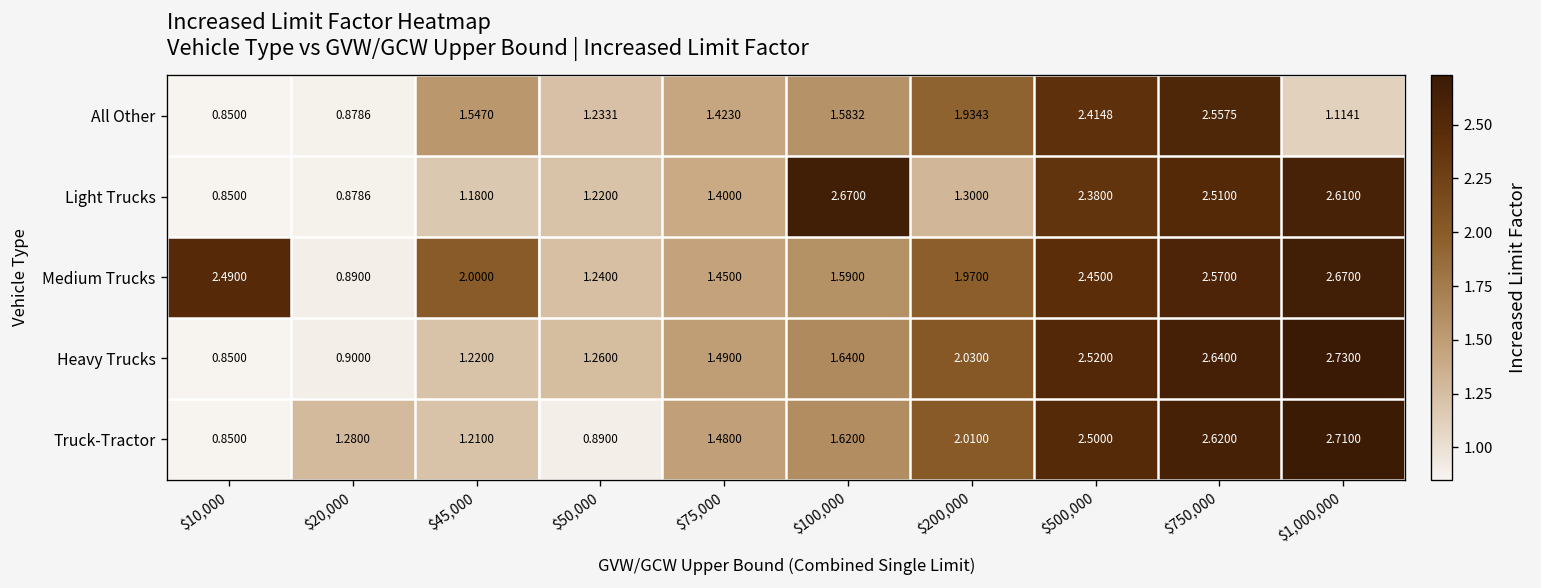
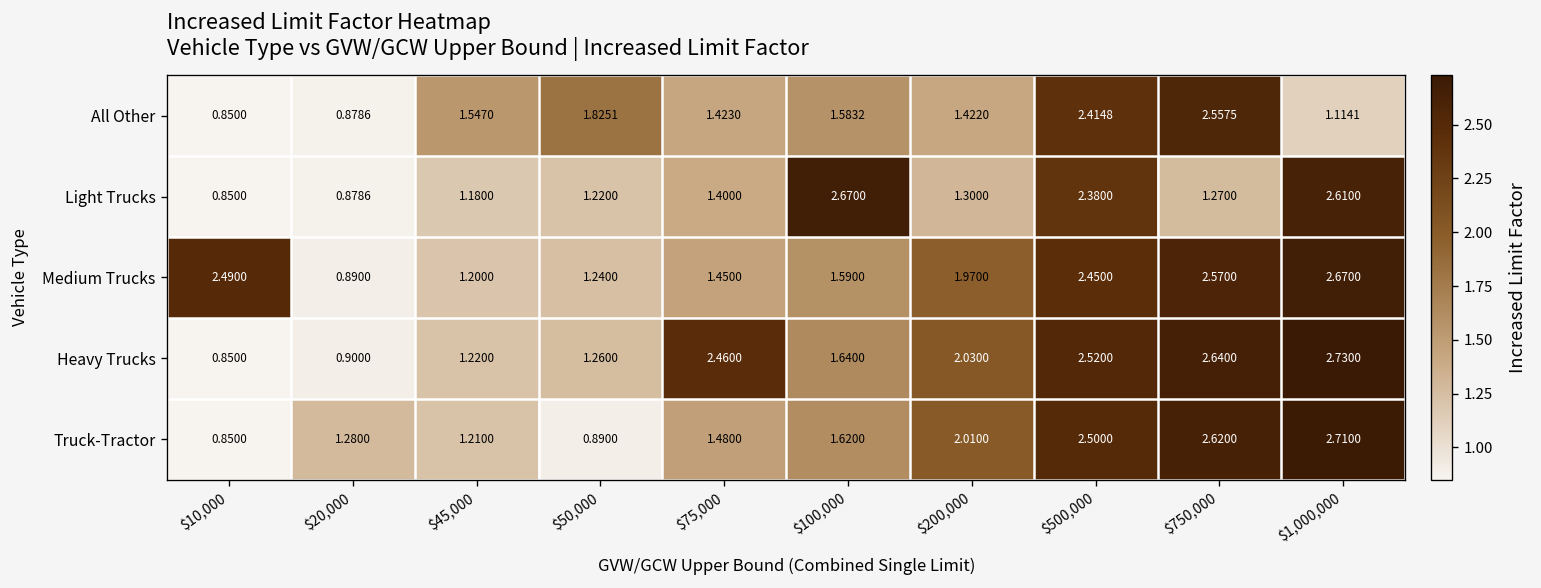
All Other, $50,000: 1.2331 -> 1.8251
All Other, $200,000: 1.9343 -> 1.4220
Light Trucks, $750,000: 2.5100 -> 1.2700
Medium Trucks, $45,000: 2.0000 -> 1.2000
Heavy Trucks, $75,000: 1.4900 -> 2.4600
